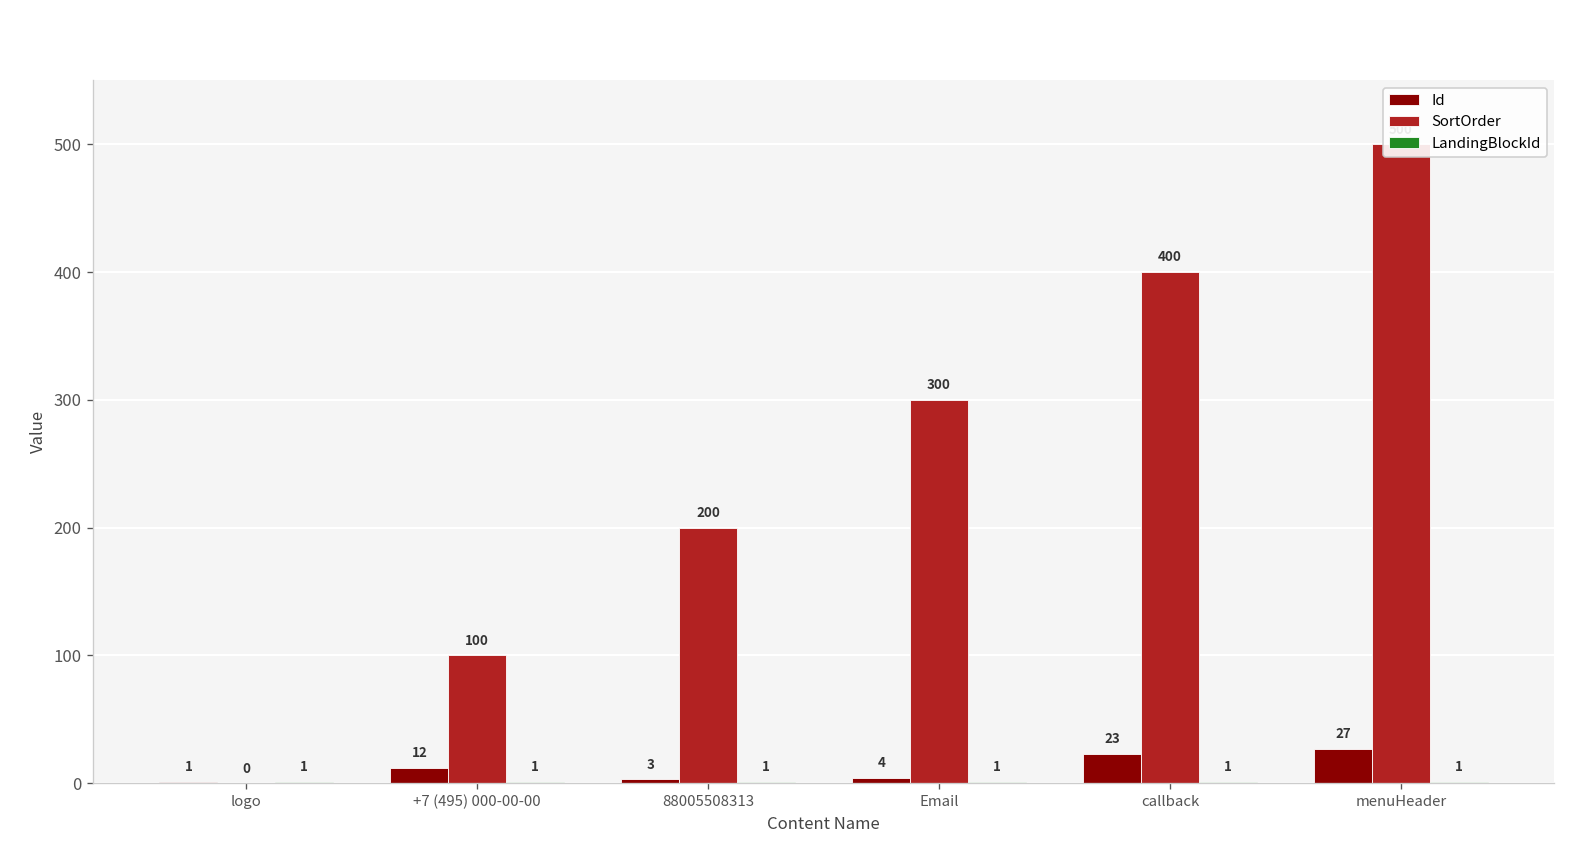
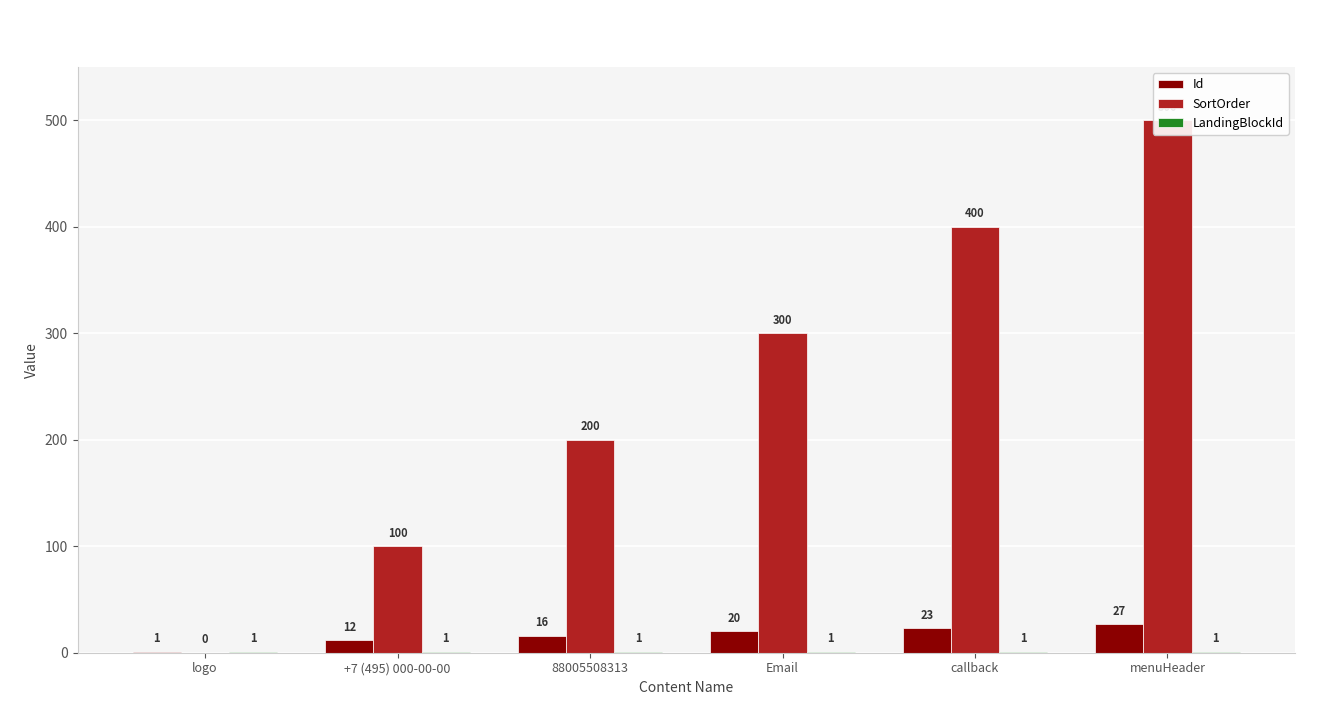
Id, 88005508313: 3 -> 16
Id, Email: 4 -> 20
